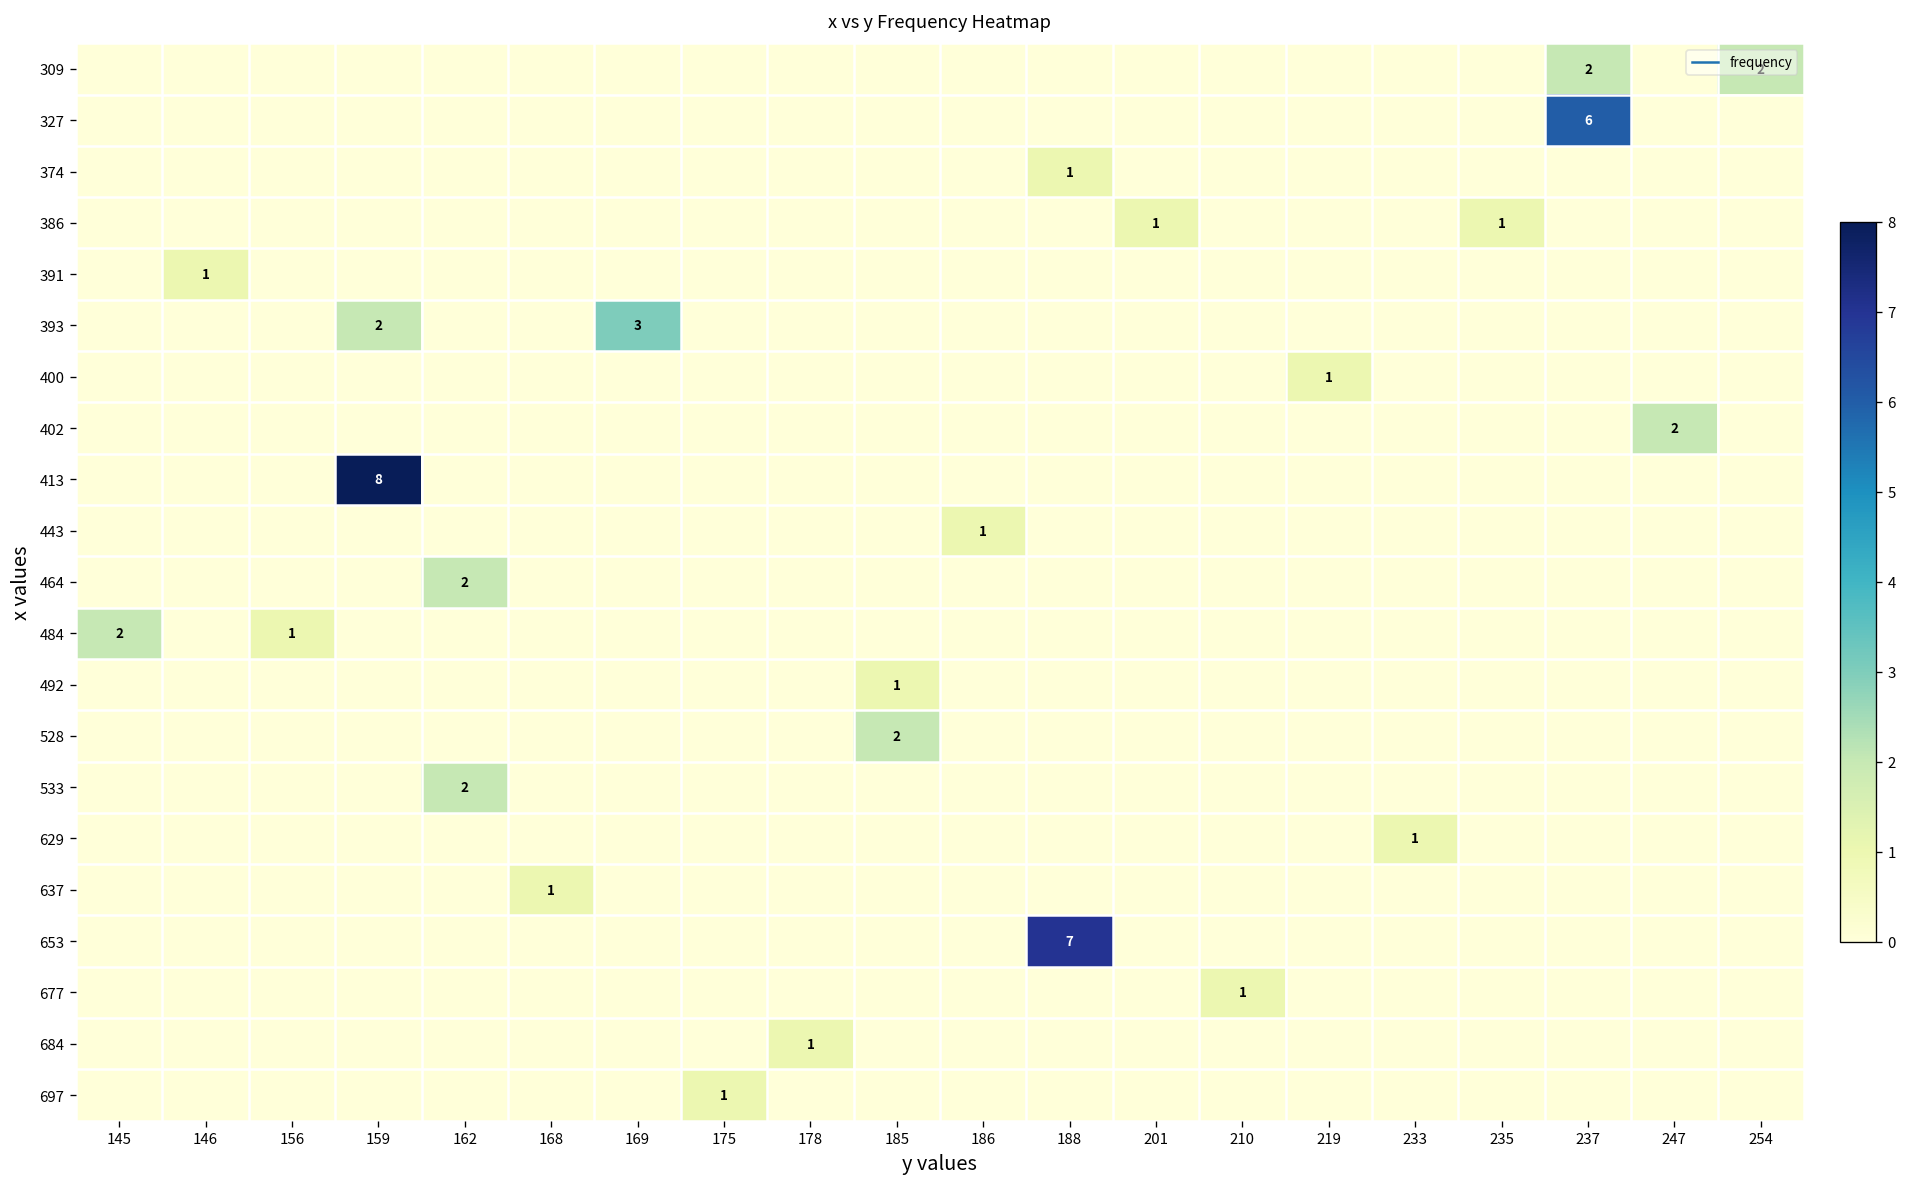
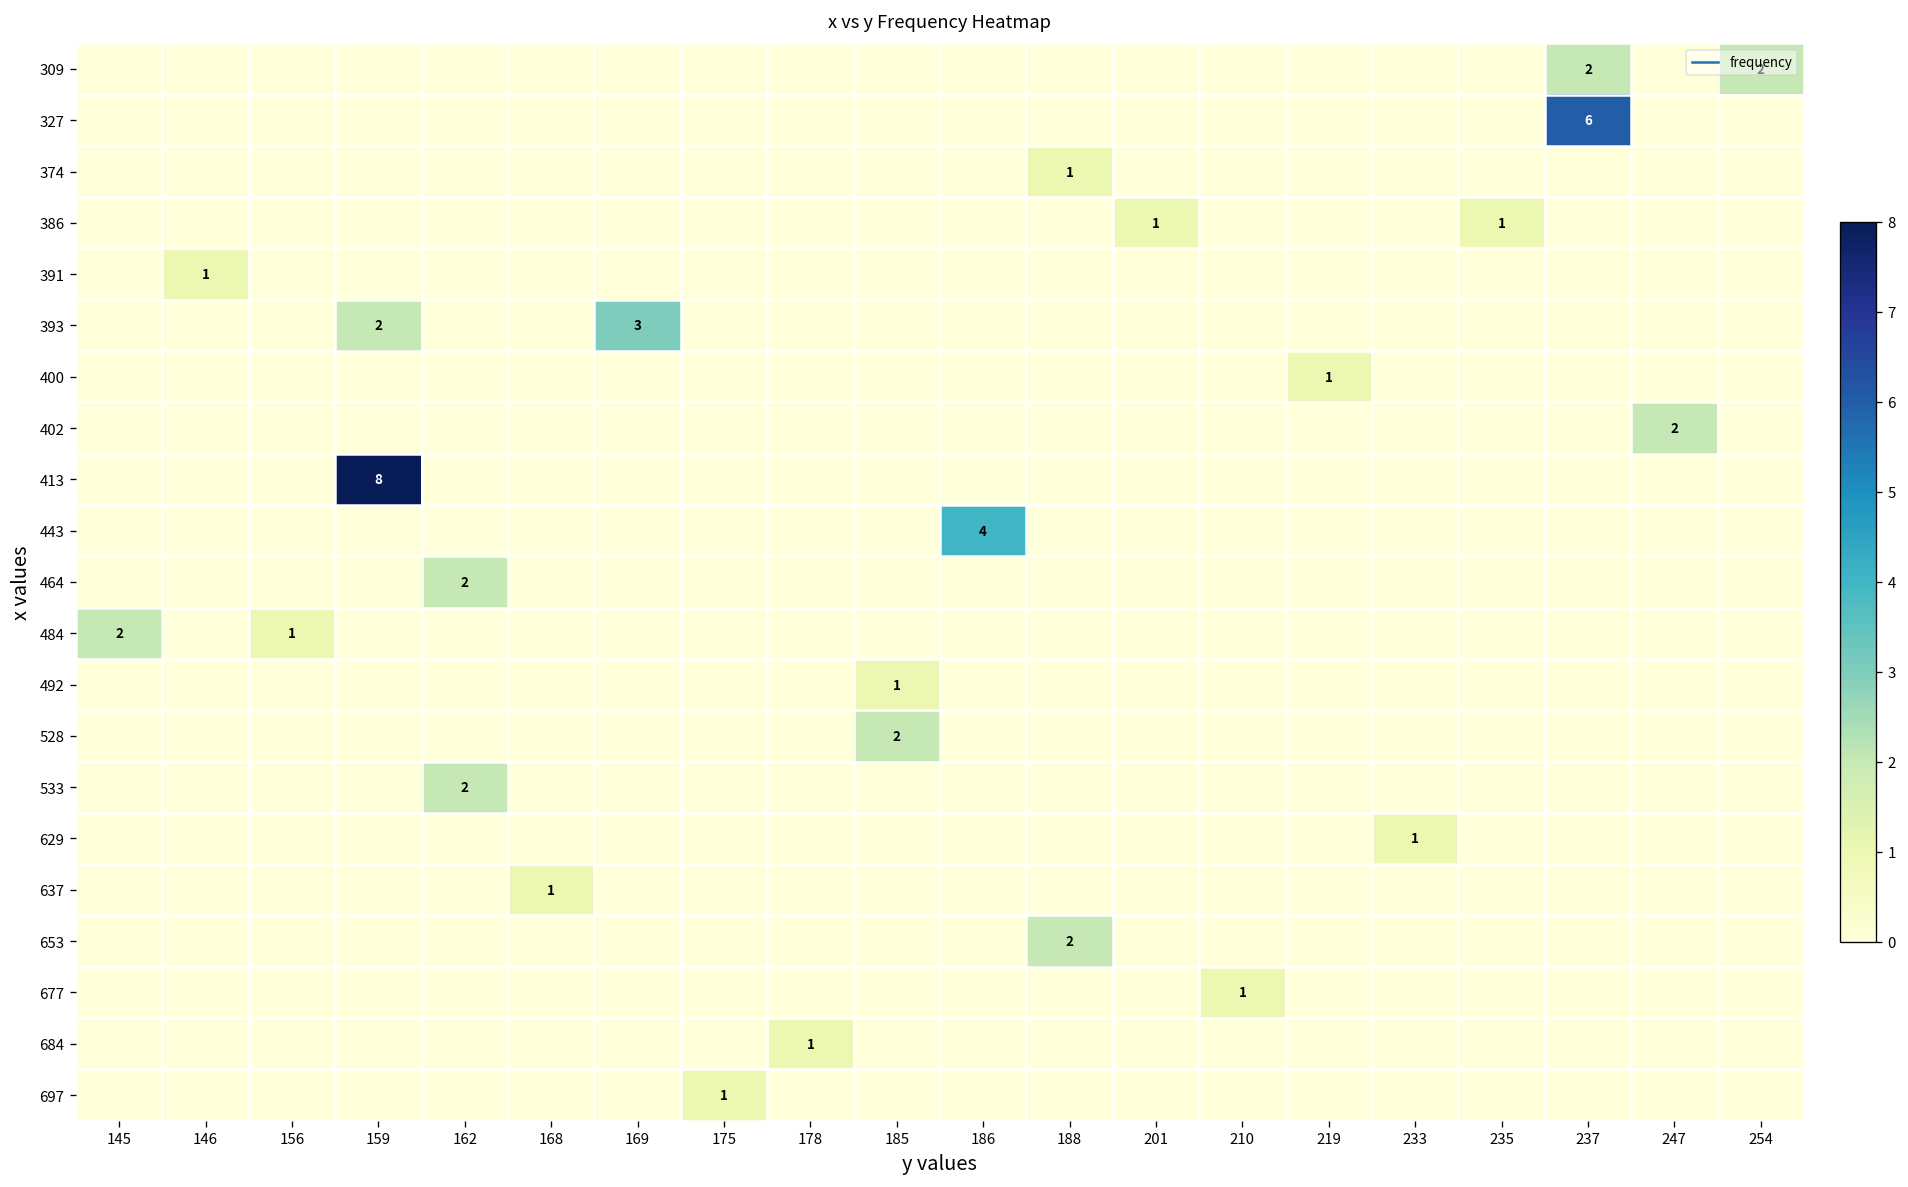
443, 186: 1 -> 4
653, 188: 7 -> 2
